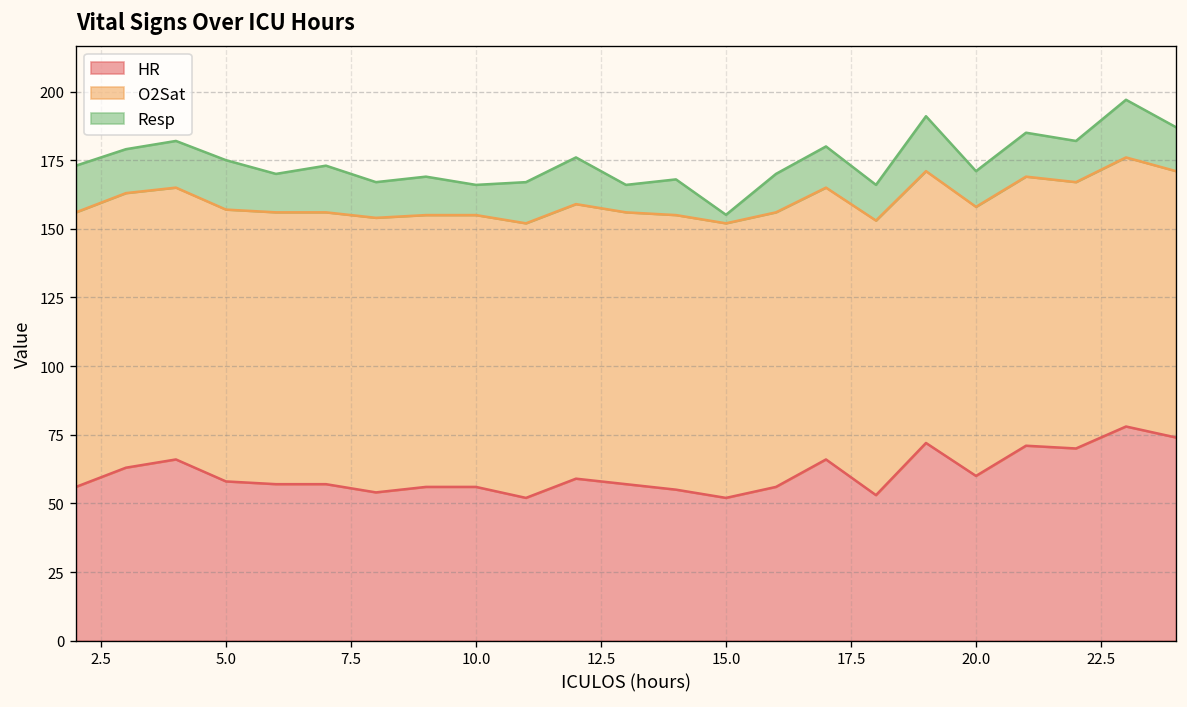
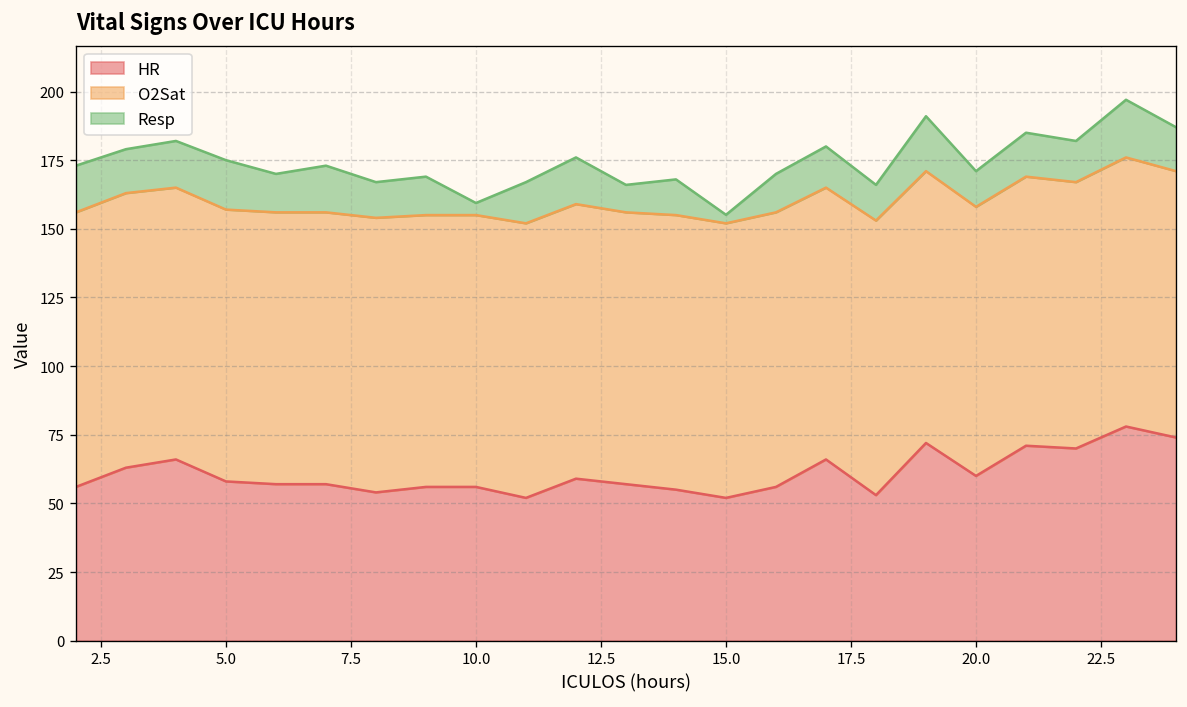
Resp, 10.0: 11 -> 4
